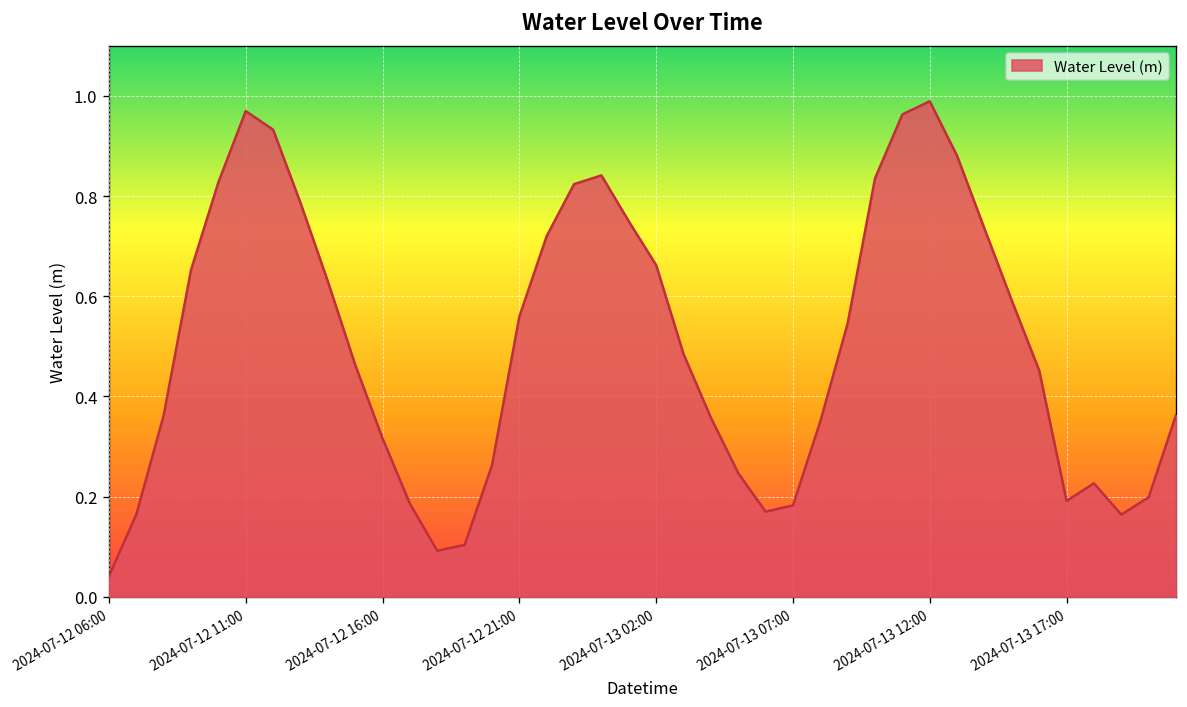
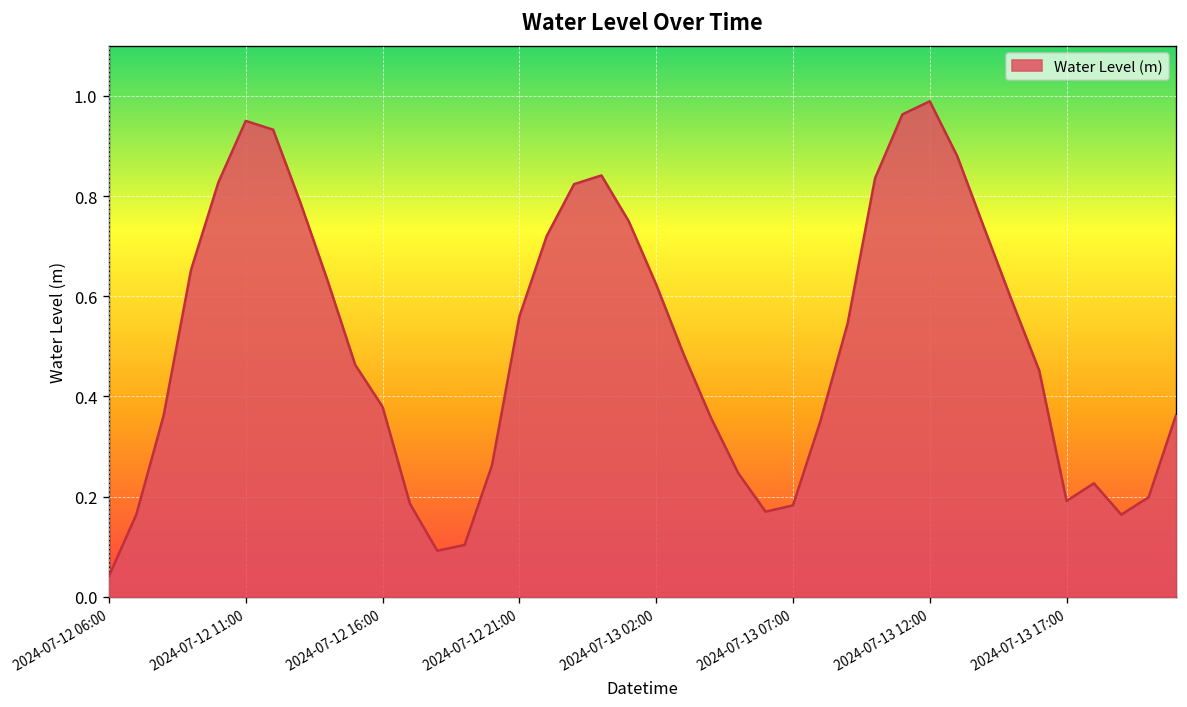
2024-07-12 11:00: 0.97 -> 0.95
2024-07-12 16:00: 0.32 -> 0.38
2024-07-13 02:00: 0.66 -> 0.62
